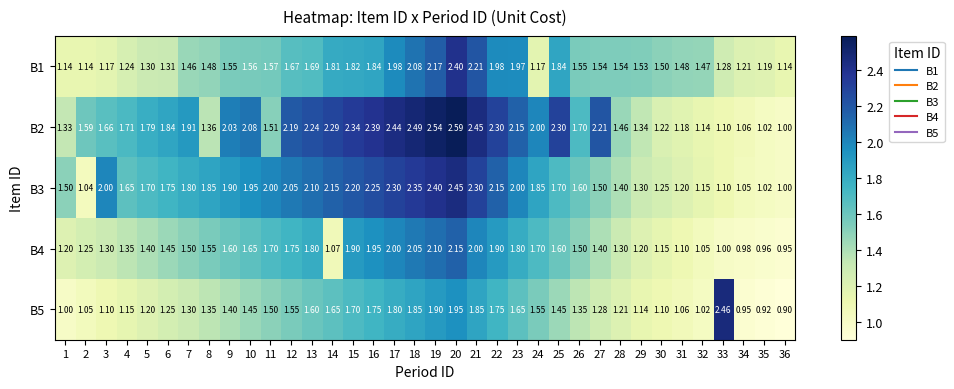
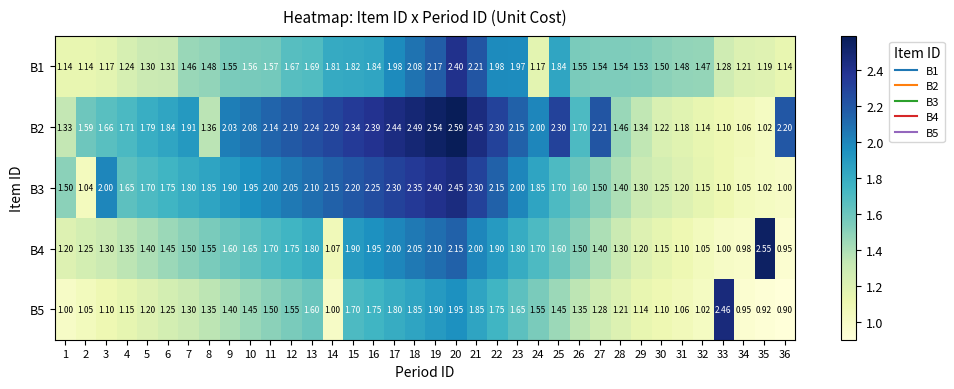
B2, 11: 1.51 -> 2.14
B2, 36: 1.00 -> 2.20
B4, 35: 0.96 -> 2.55
B5, 14: 1.65 -> 1.00
